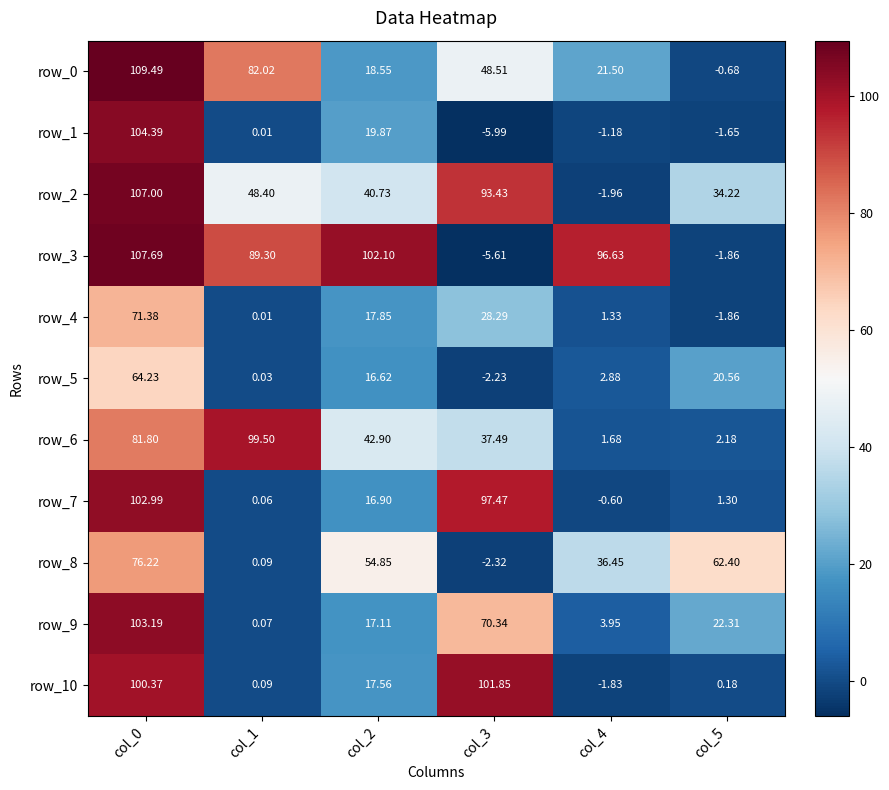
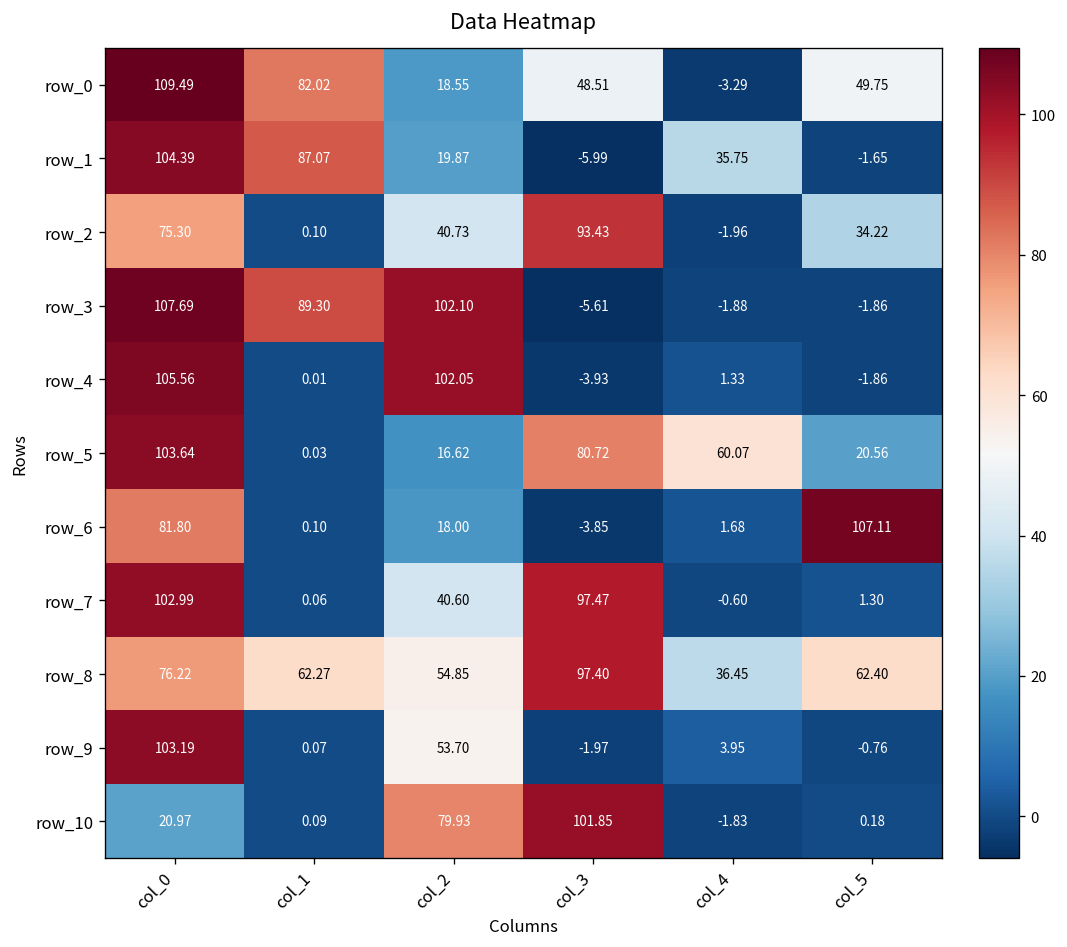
row_0, col_4: 21.50 -> -3.29
row_0, col_5: -0.68 -> 49.75
row_1, col_1: 0.01 -> 87.07
row_1, col_4: -1.18 -> 35.75
row_2, col_0: 107.00 -> 75.30
row_2, col_1: 48.40 -> 0.10
row_3, col_4: 96.63 -> -1.88
row_4, col_0: 71.38 -> 105.56
row_4, col_2: 17.85 -> 102.05
row_4, col_3: 28.29 -> -3.93
row_5, col_0: 64.23 -> 103.64
row_5, col_3: -2.23 -> 80.72
row_5, col_4: 2.88 -> 60.07
row_6, col_1: 99.50 -> 0.10
row_6, col_2: 42.90 -> 18.00
row_6, col_3: 37.49 -> -3.85
row_6, col_5: 2.18 -> 107.11
row_7, col_2: 16.90 -> 40.60
row_8, col_1: 0.09 -> 62.27
row_8, col_3: -2.32 -> 97.40
row_9, col_2: 17.11 -> 53.70
row_9, col_3: 70.34 -> -1.97
row_9, col_5: 22.31 -> -0.76
row_10, col_0: 100.37 -> 20.97
row_10, col_2: 17.56 -> 79.93
